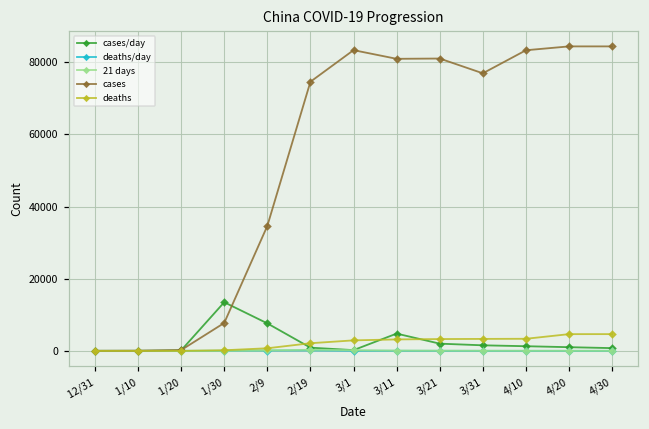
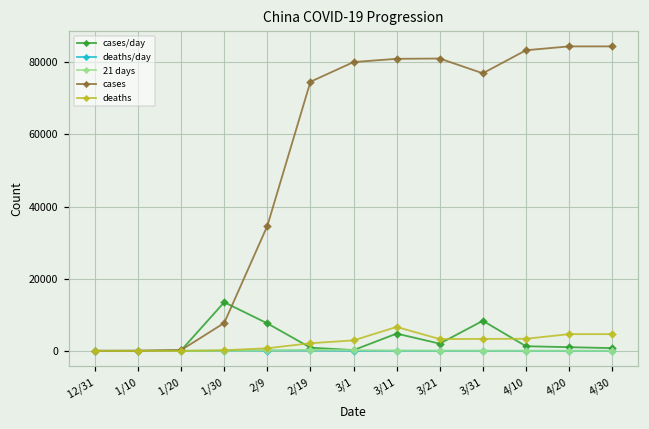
cases, 3/1: 83000 -> 80000
deaths, 3/11: 3000 -> 7000
cases/day, 3/31: 2000 -> 8000
